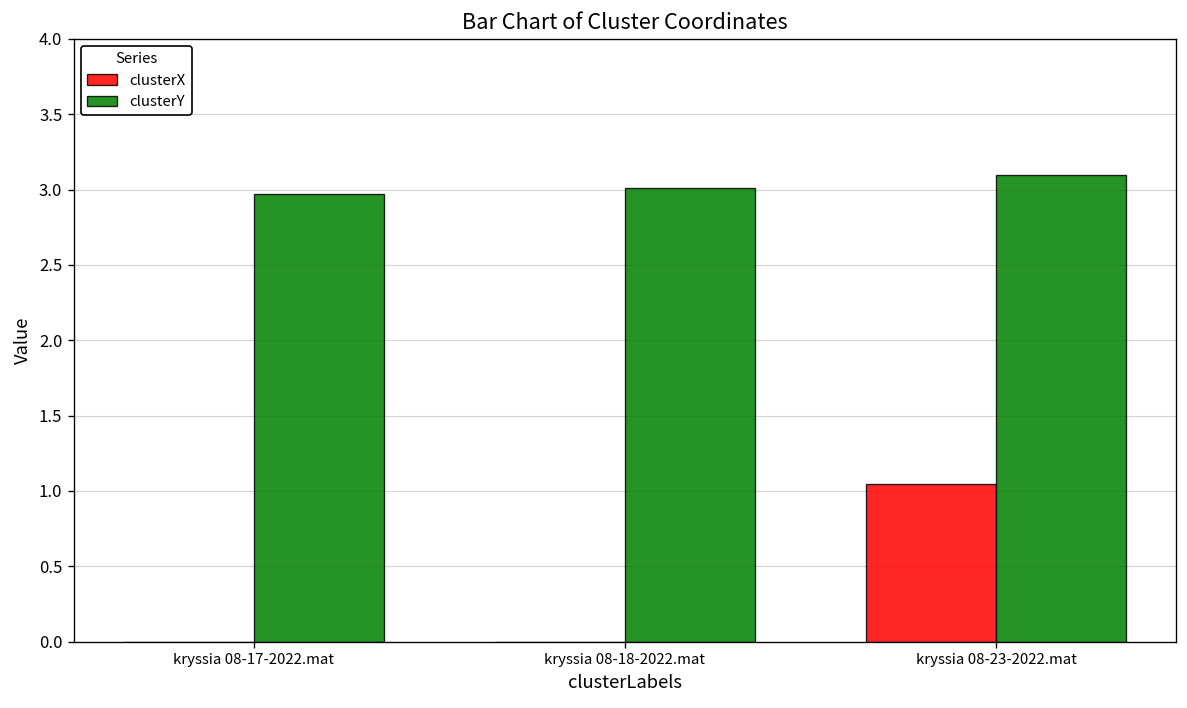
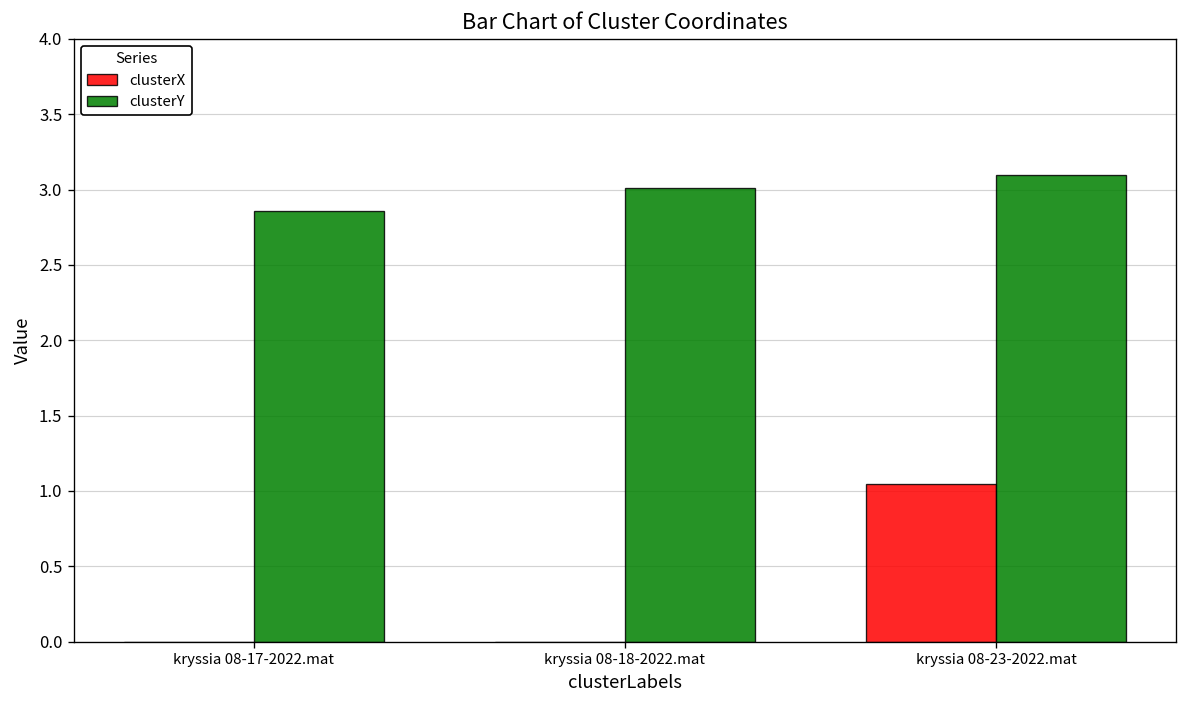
clusterY, kryssia 08-17-2022.mat: 2.97 -> 2.86
